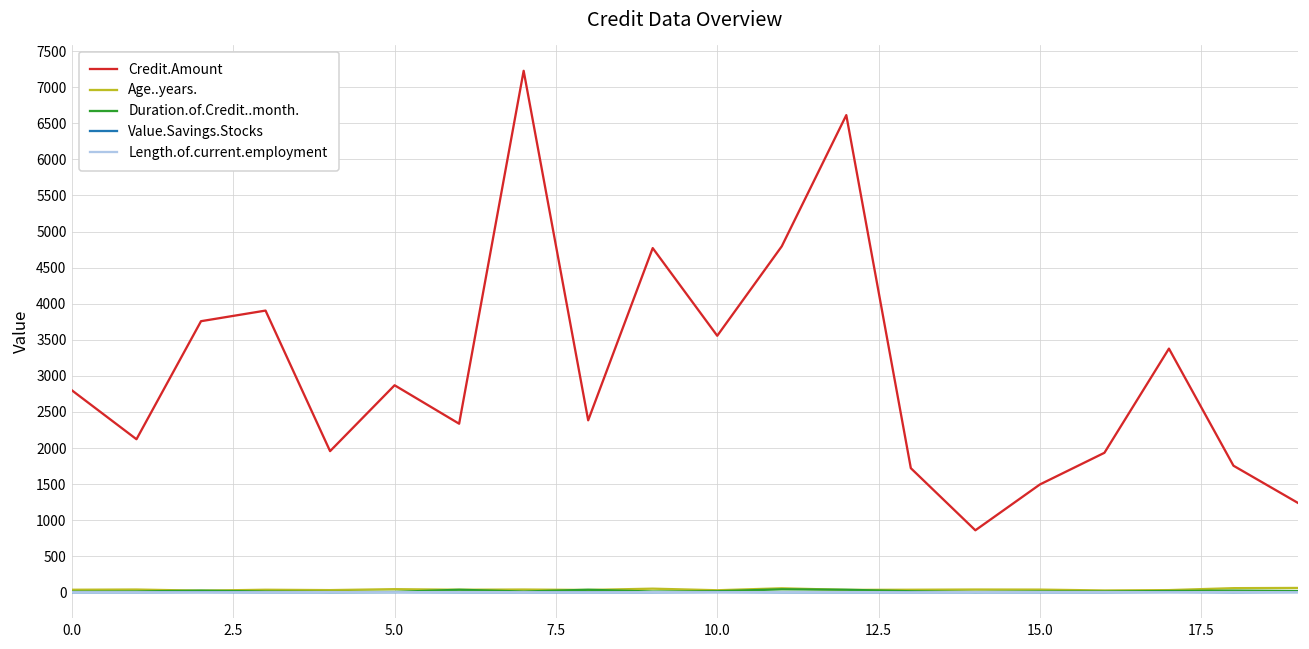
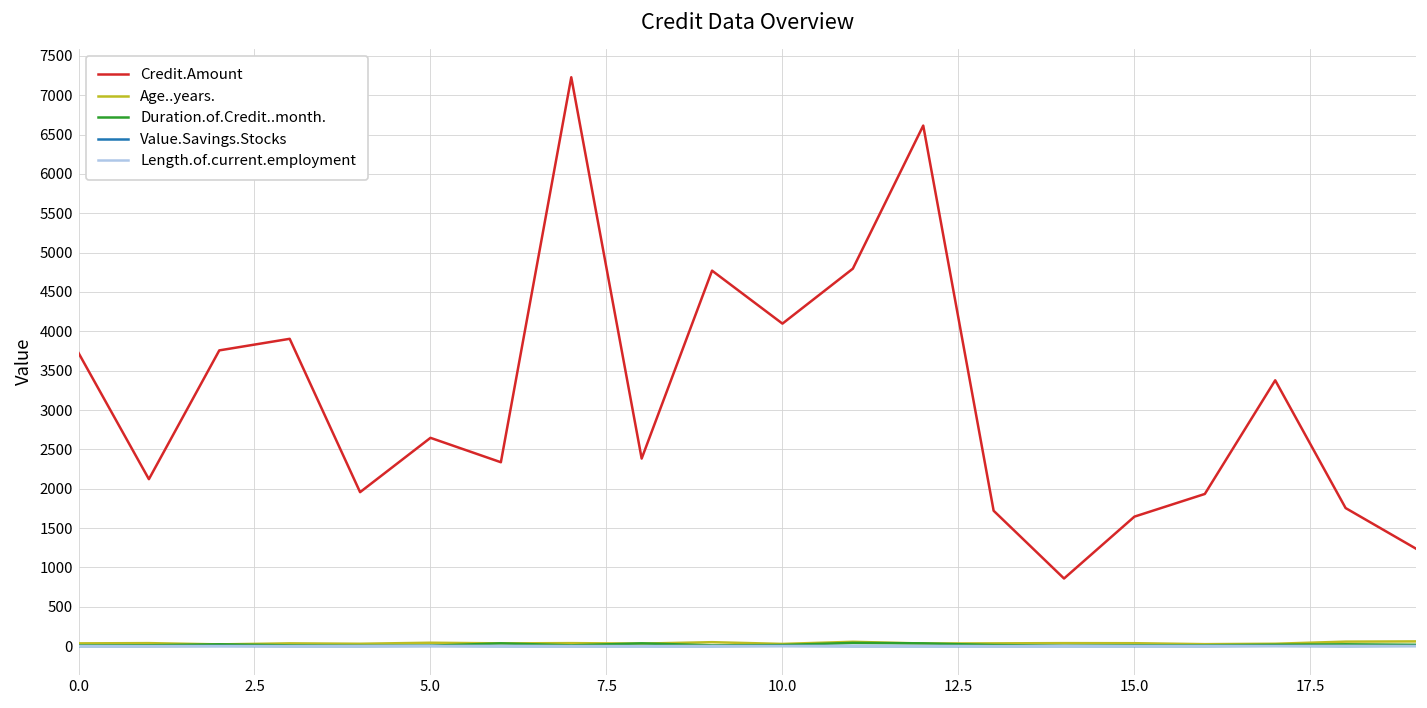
Credit.Amount, 0.0: 2800 -> 3700
Credit.Amount, 5.0: 2900 -> 2600
Credit.Amount, 10.0: 3600 -> 4100
Credit.Amount, 15.0: 1500 -> 1600
